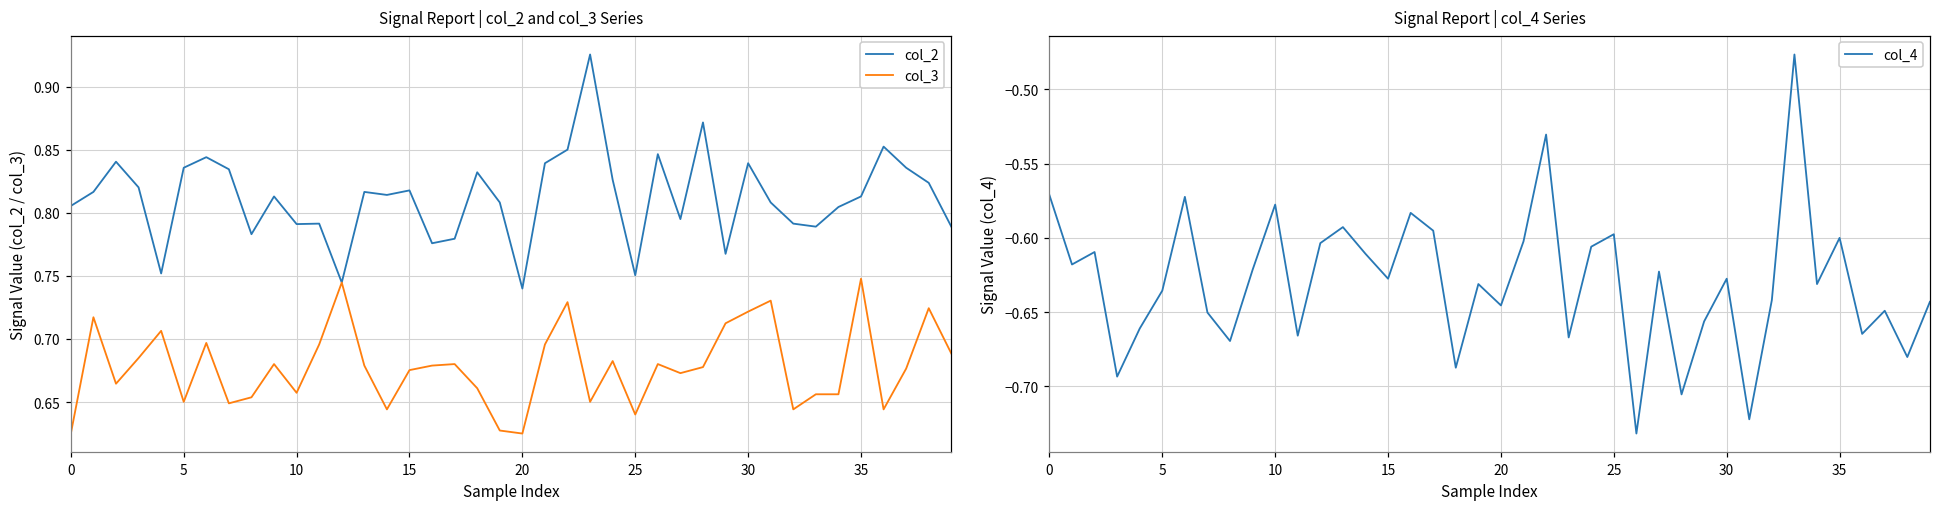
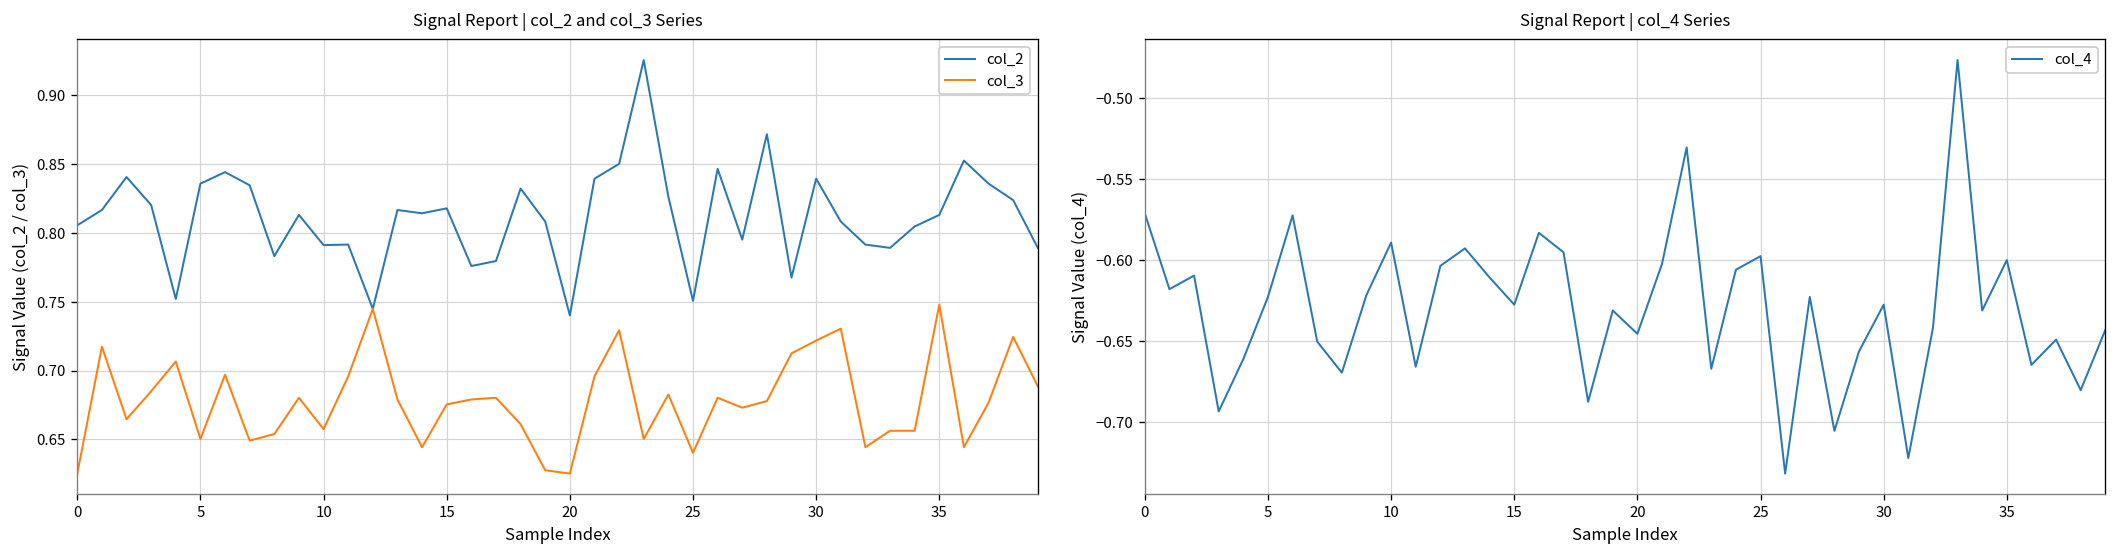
Signal Report | col_4 Series, 5: -0.636 -> -0.623
Signal Report | col_4 Series, 10: -0.578 -> -0.589
